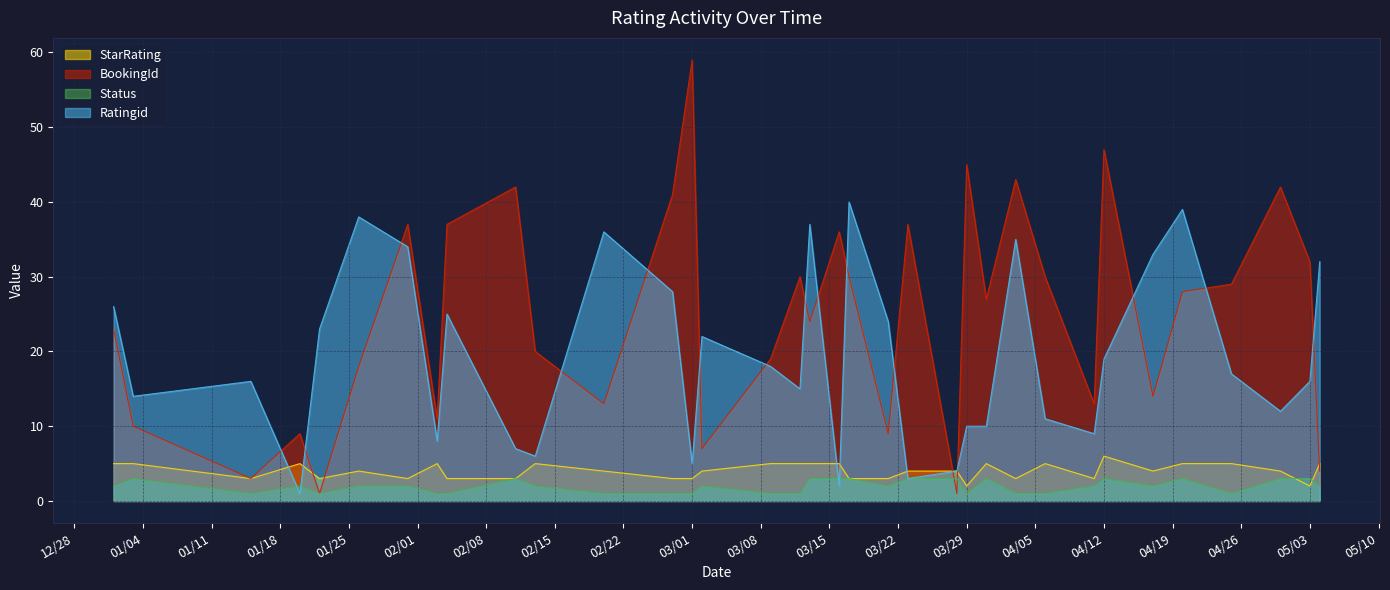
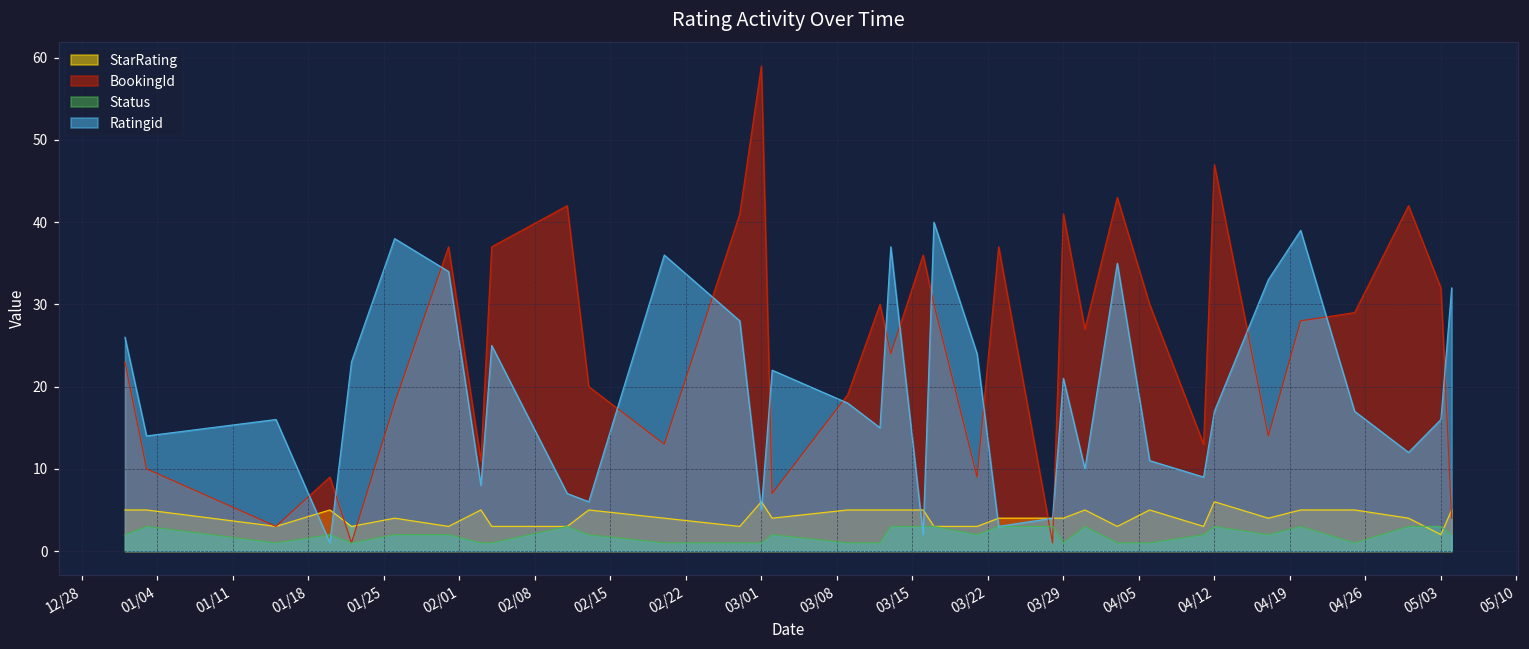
StarRating, 03/01: 3 -> 6
StarRating, 03/29: 2 -> 4
BookingId, 03/29: 45 -> 41
Ratingid, 03/29: 10 -> 21
Ratingid, 04/12: 19 -> 17
